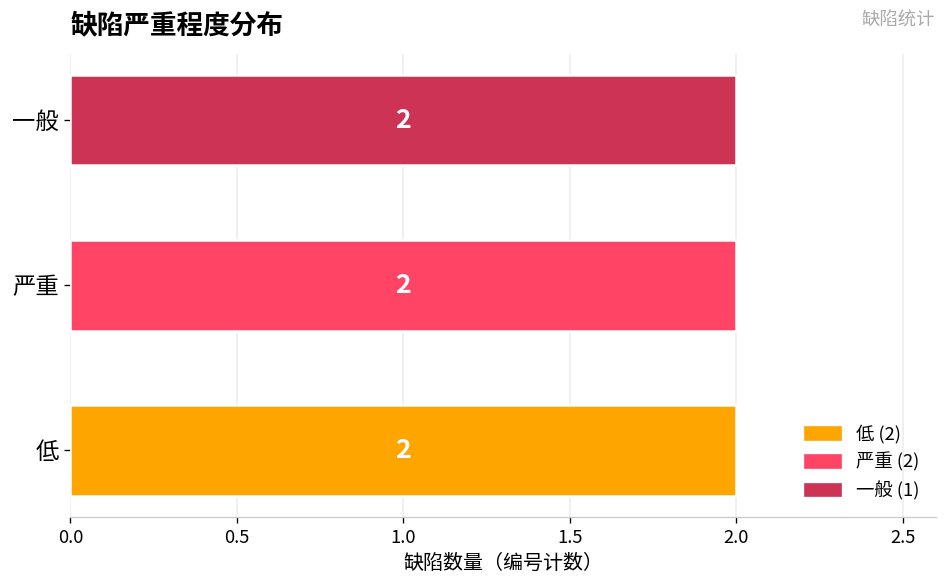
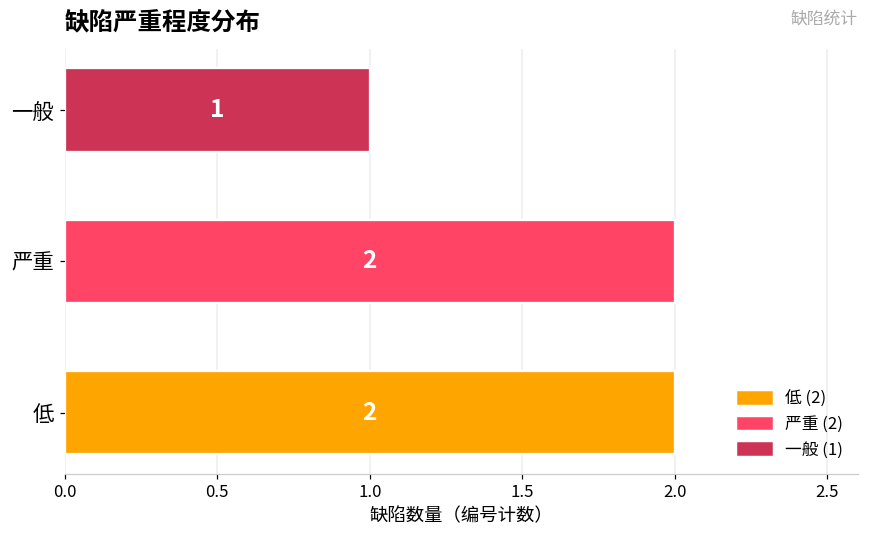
一般: 2 -> 1
